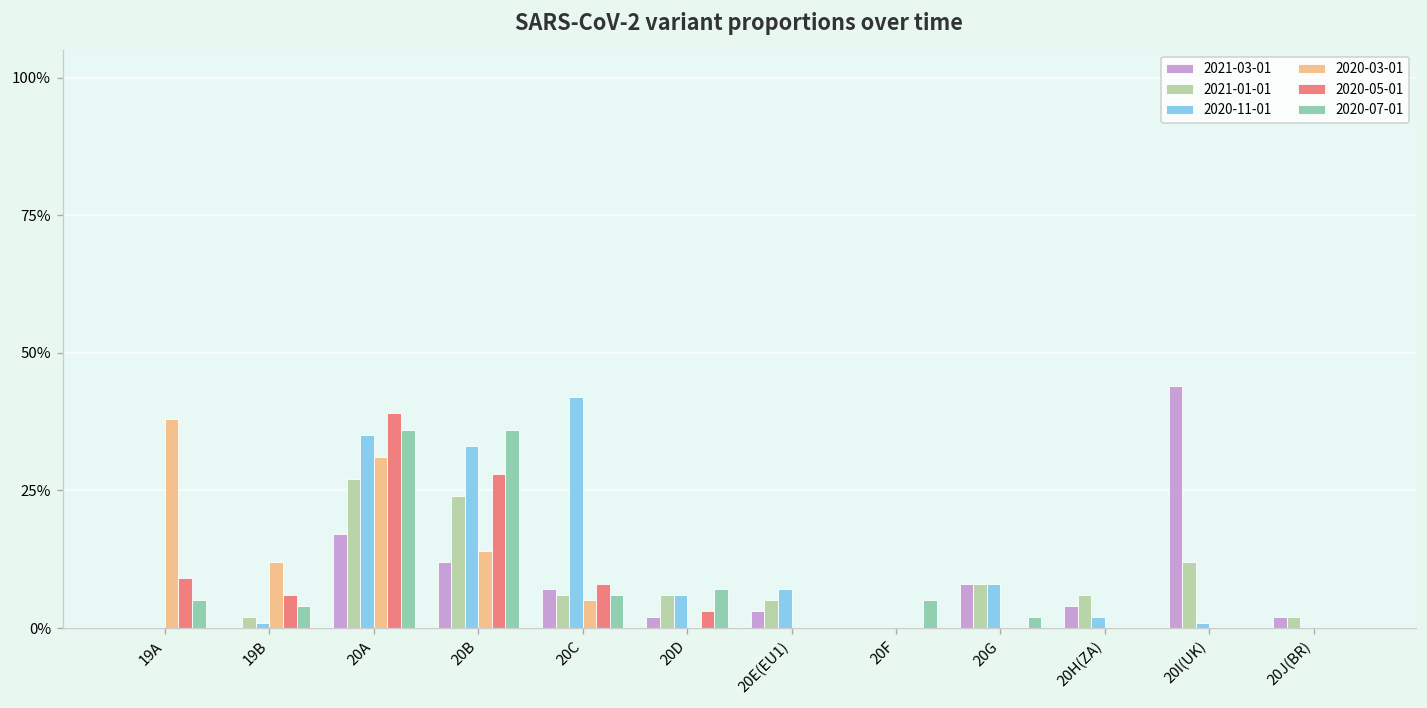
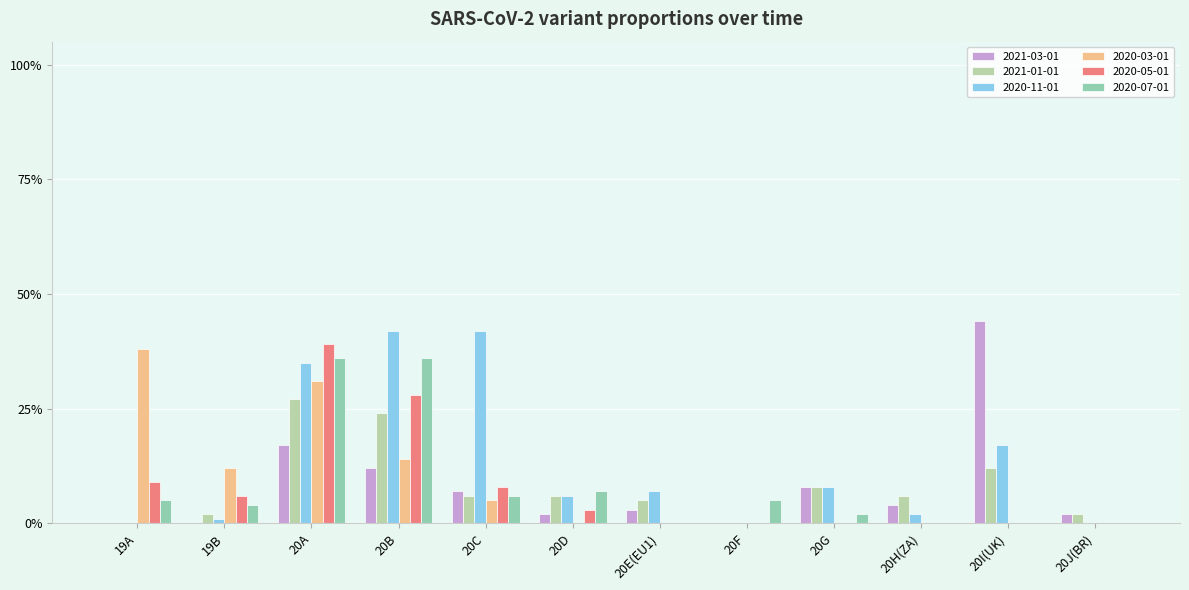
2020-11-01, 20B: 33% -> 42%
2020-11-01, 20I(UK): 1% -> 17%
